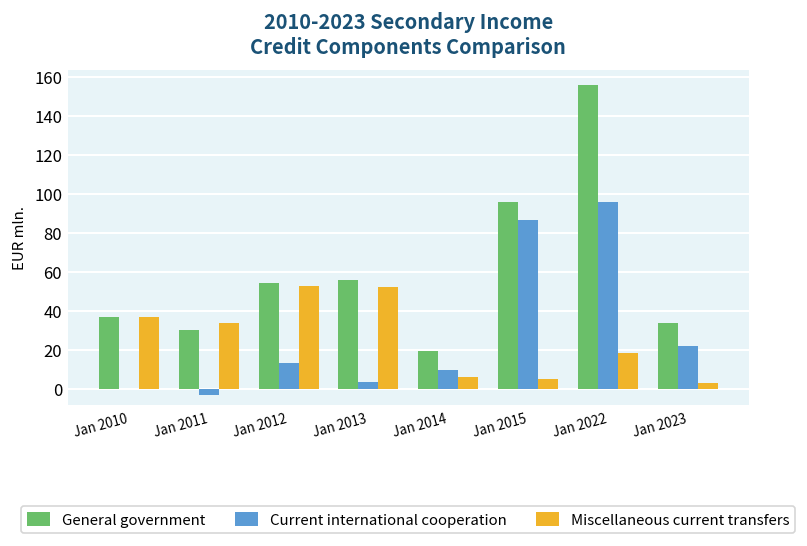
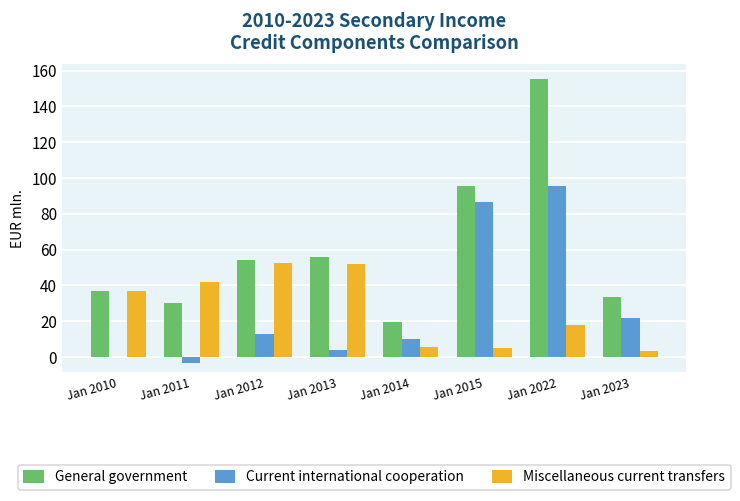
Miscellaneous current transfers, Jan 2011: 34 -> 42
